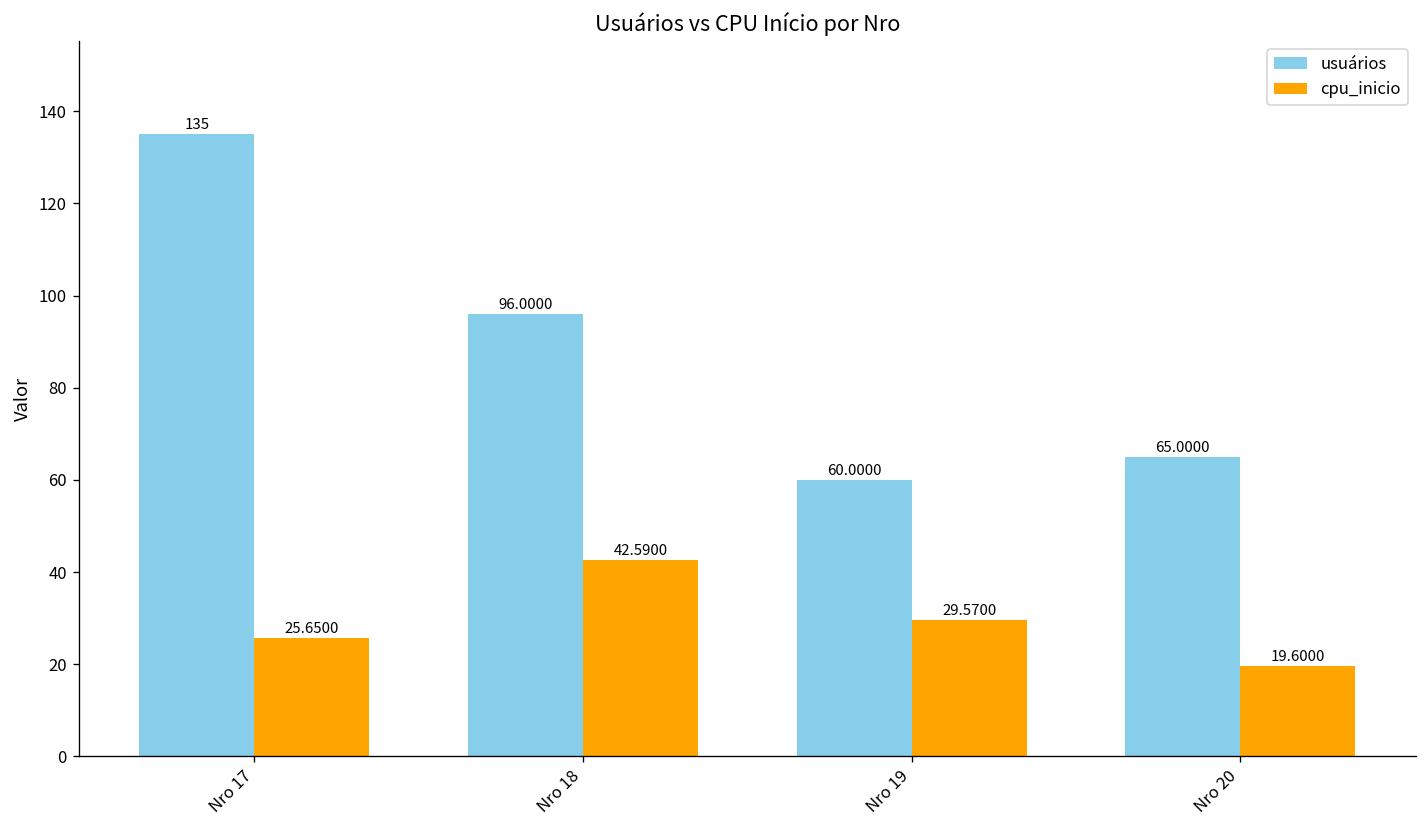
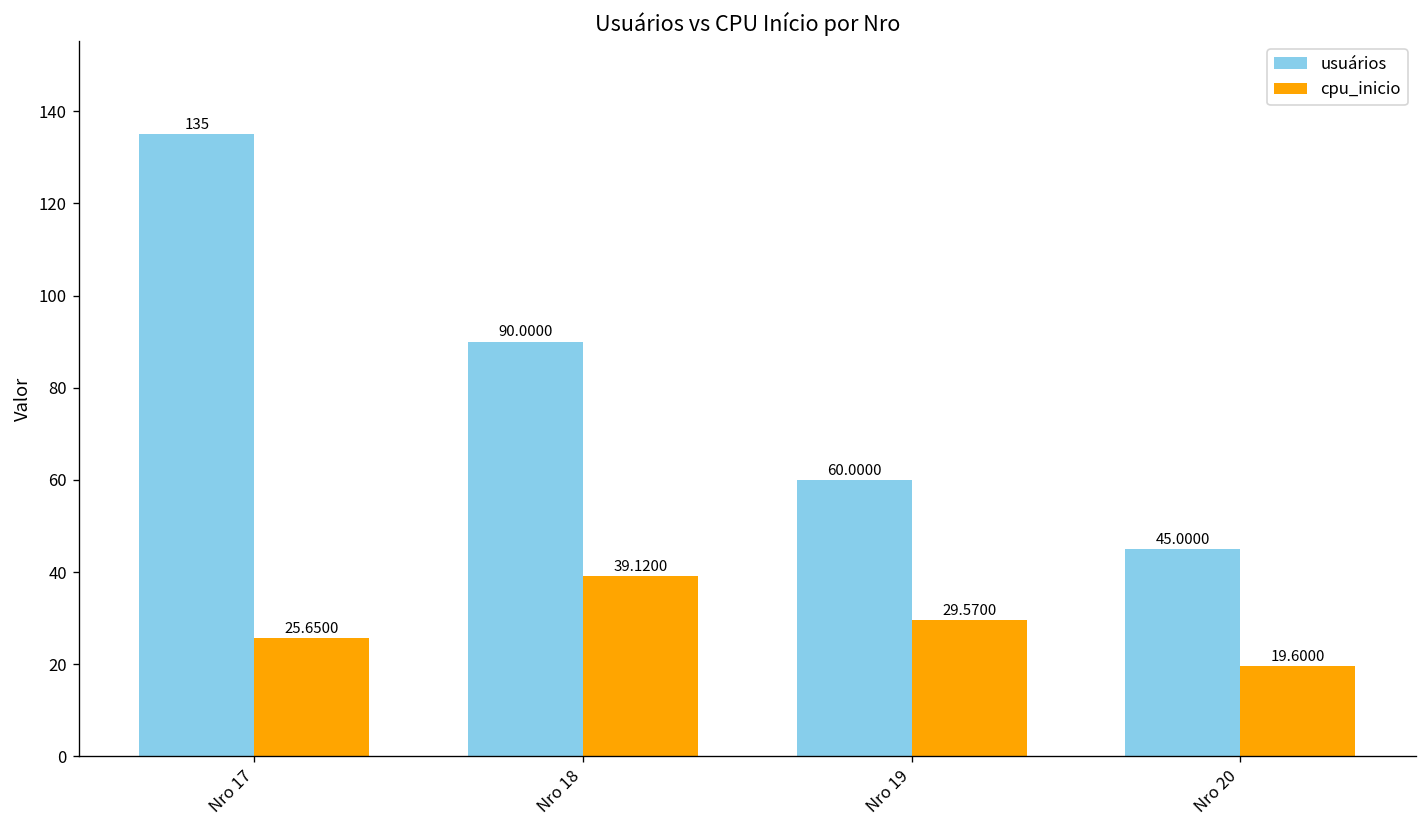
usuários, Nro 18: 96.0000 -> 90.0000
cpu_inicio, Nro 18: 42.5900 -> 39.1200
usuários, Nro 20: 65.0000 -> 45.0000
